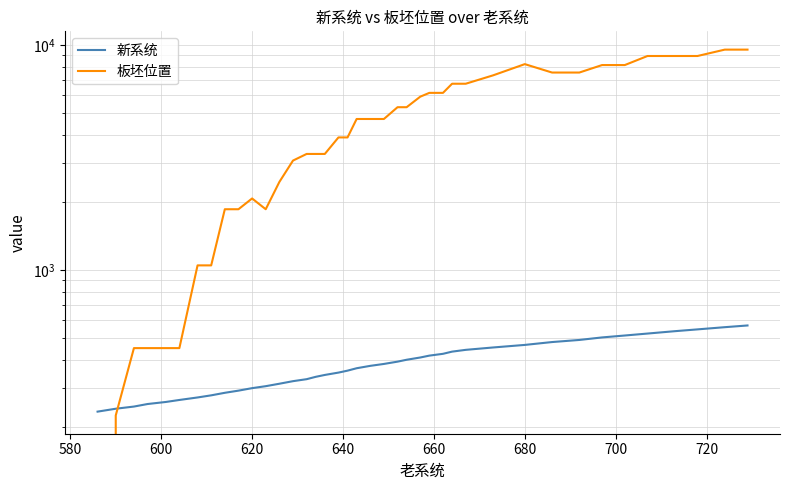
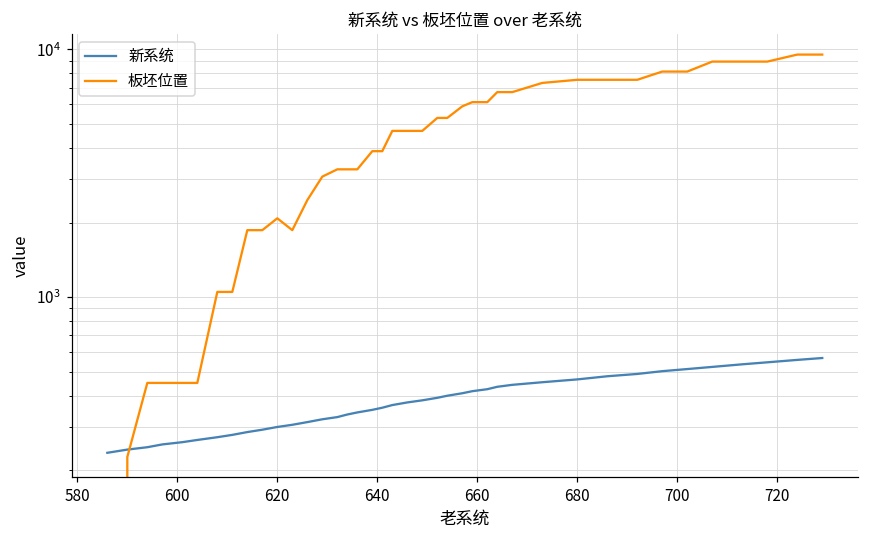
板坯位置, 680: 8200 -> 7500
